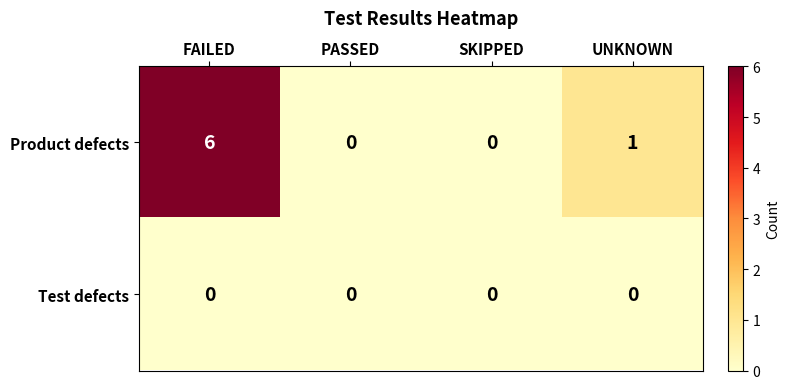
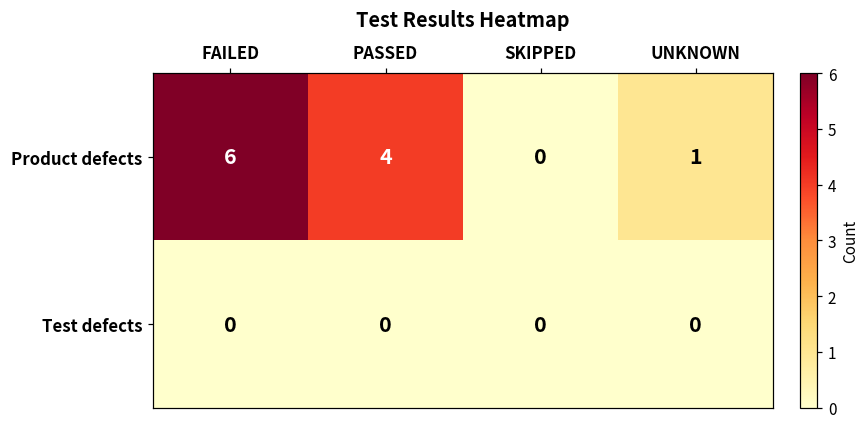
Product defects, PASSED: 0 -> 4
